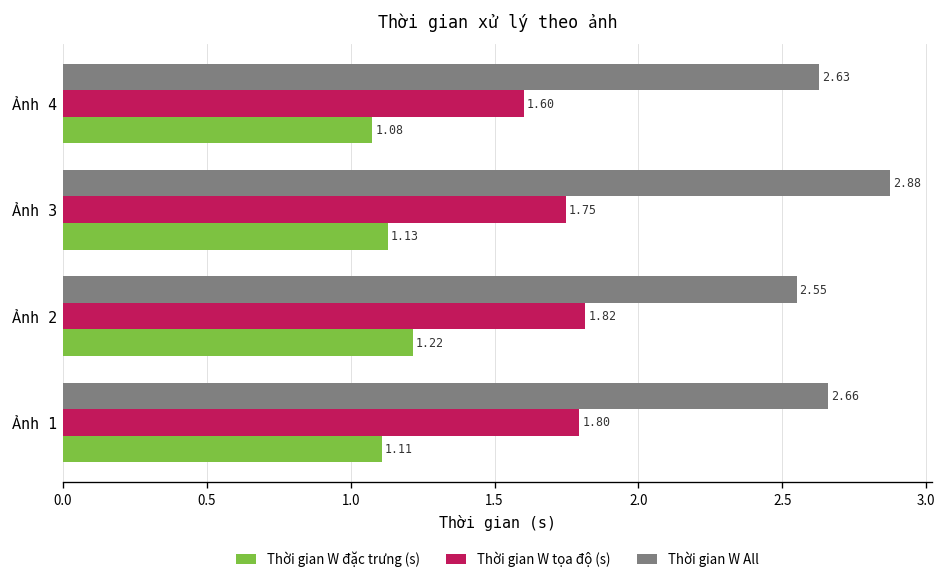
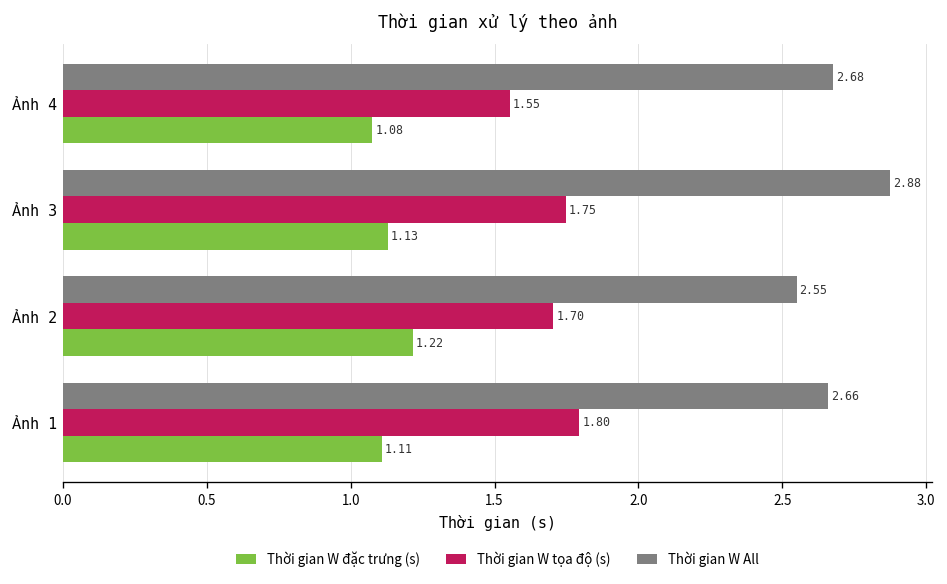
Thời gian W All, Ảnh 4: 2.63 -> 2.68
Thời gian W tọa độ (s), Ảnh 4: 1.60 -> 1.55
Thời gian W tọa độ (s), Ảnh 2: 1.82 -> 1.70
